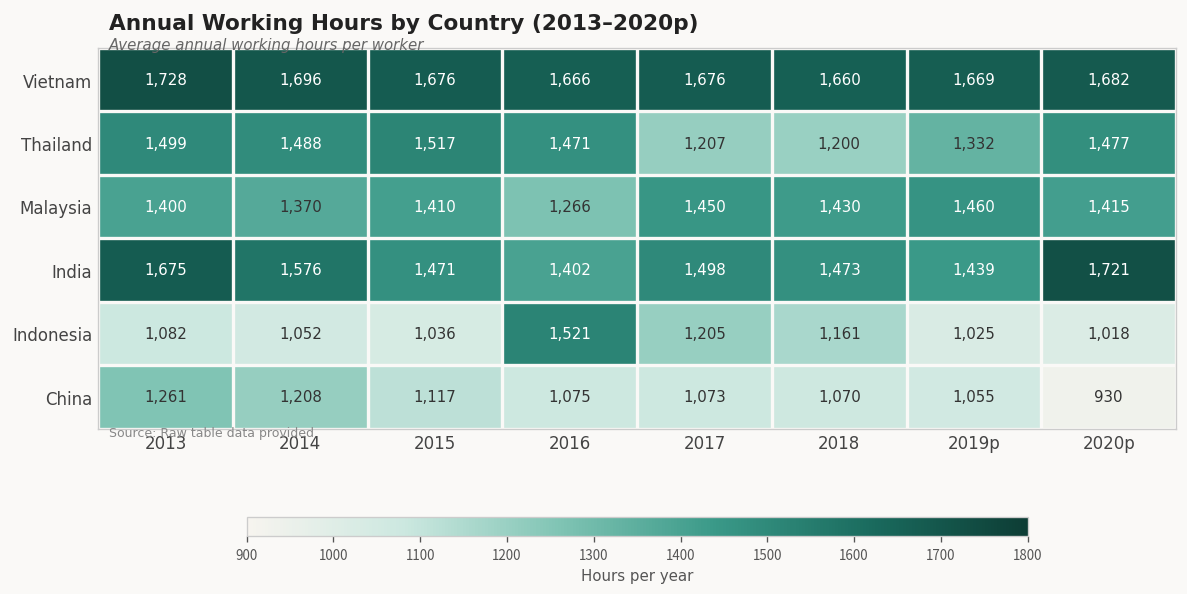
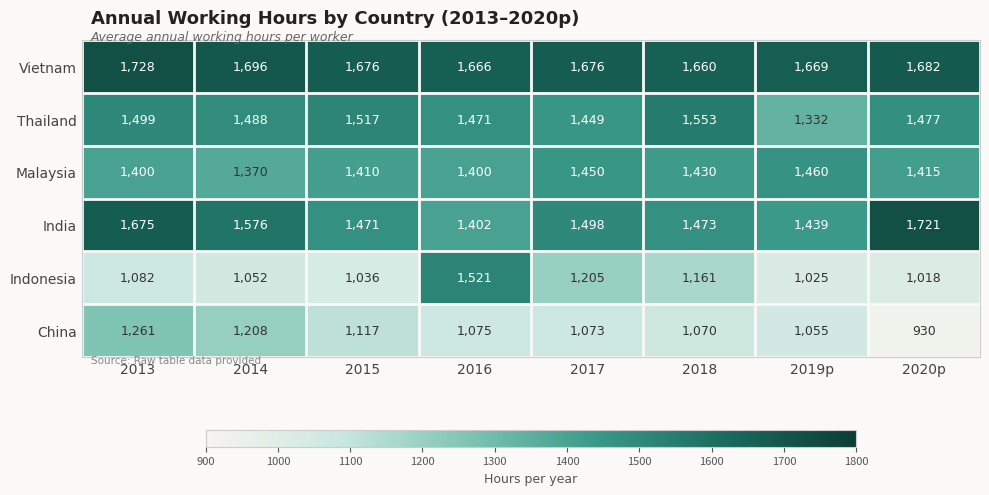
Thailand, 2017: 1,207 -> 1,449
Thailand, 2018: 1,200 -> 1,553
Malaysia, 2016: 1,266 -> 1,400
